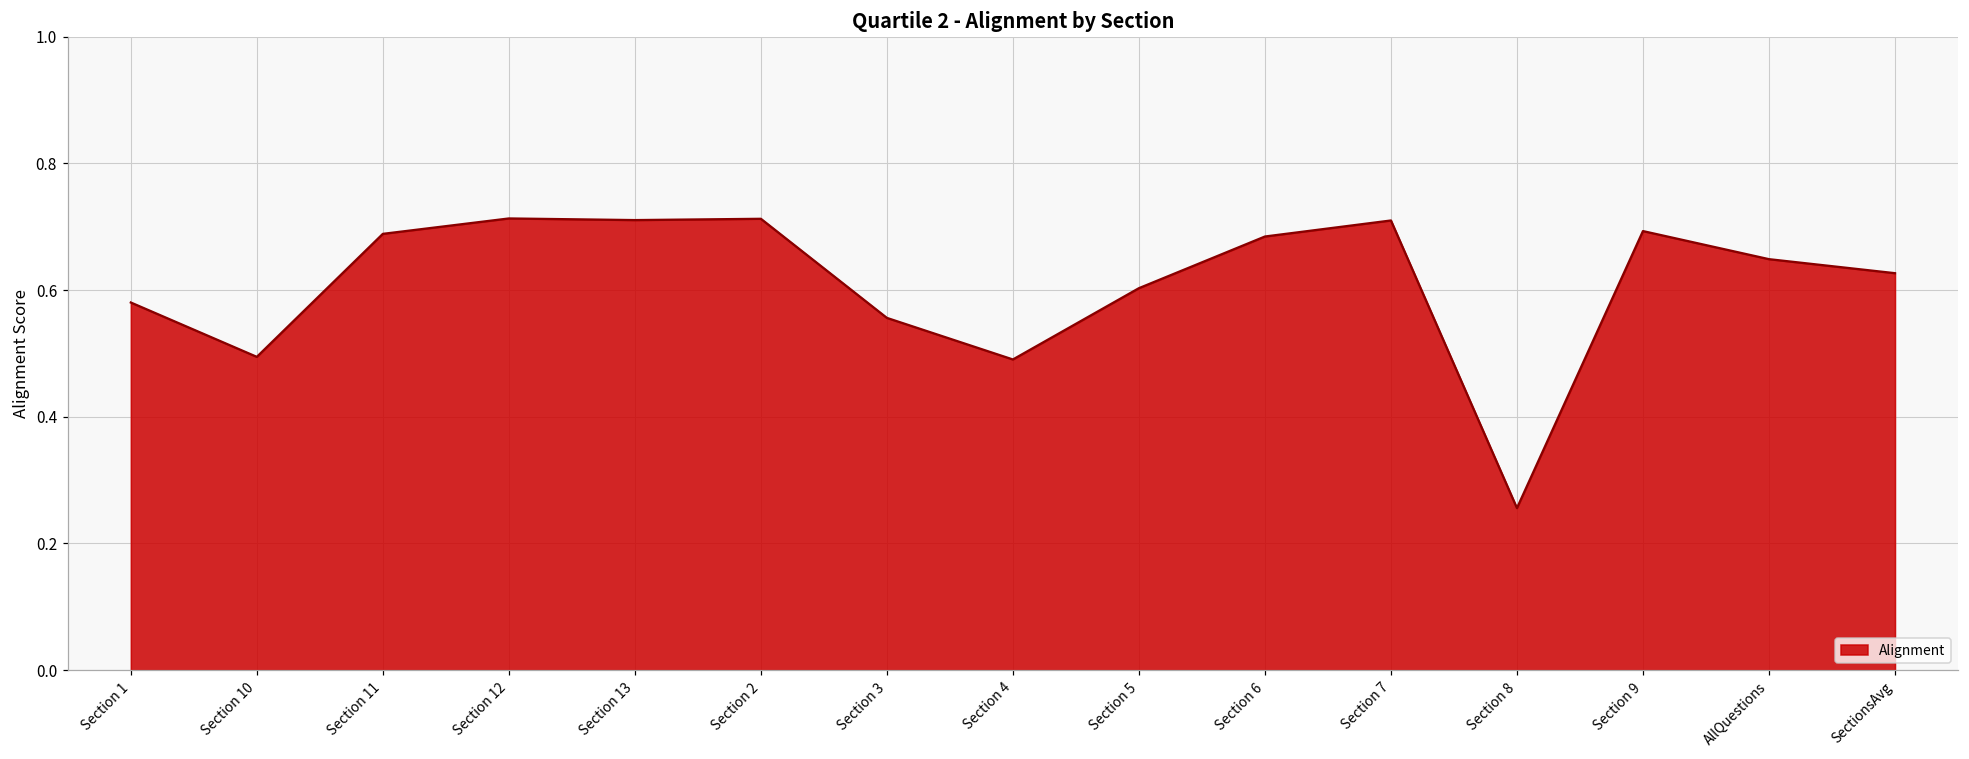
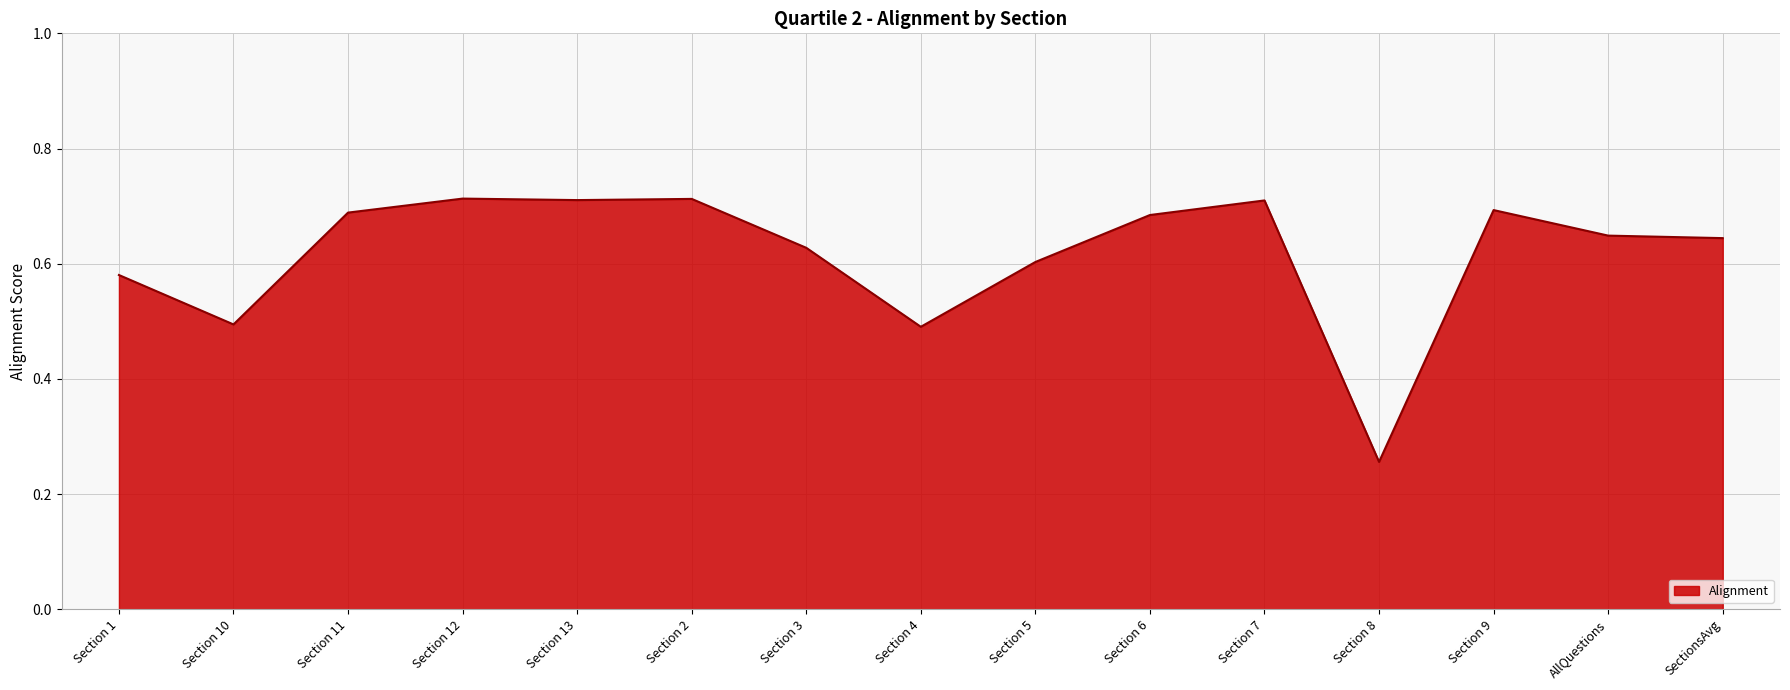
Section 3: 0.56 -> 0.63
SectionsAvg: 0.63 -> 0.64
